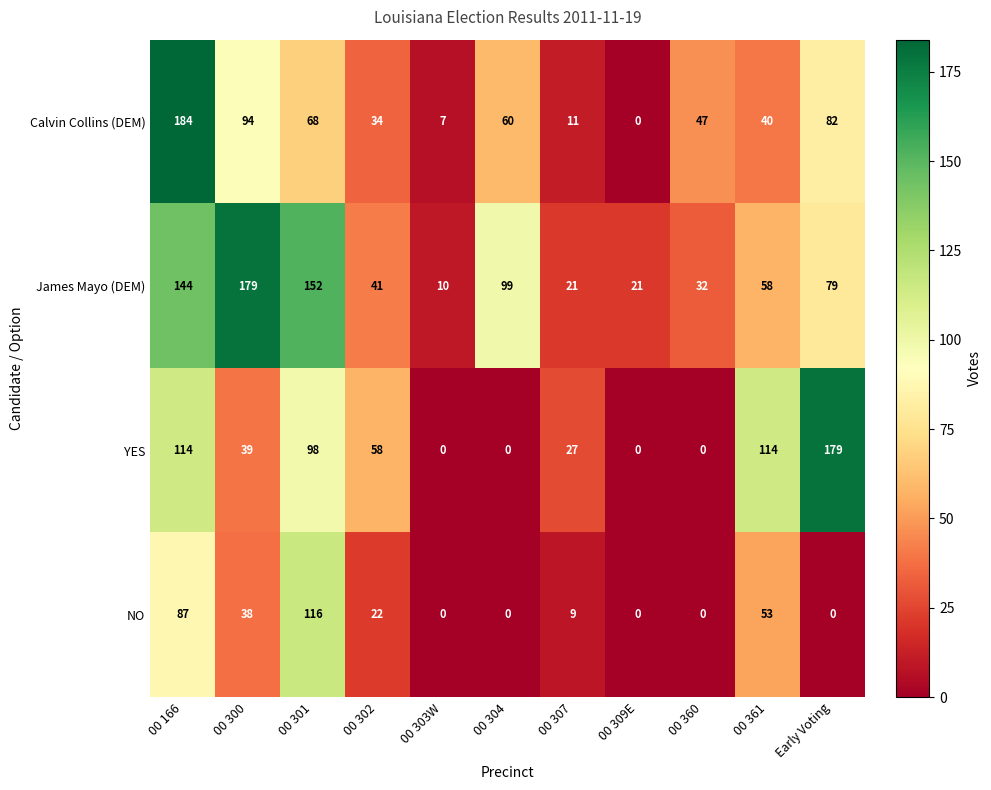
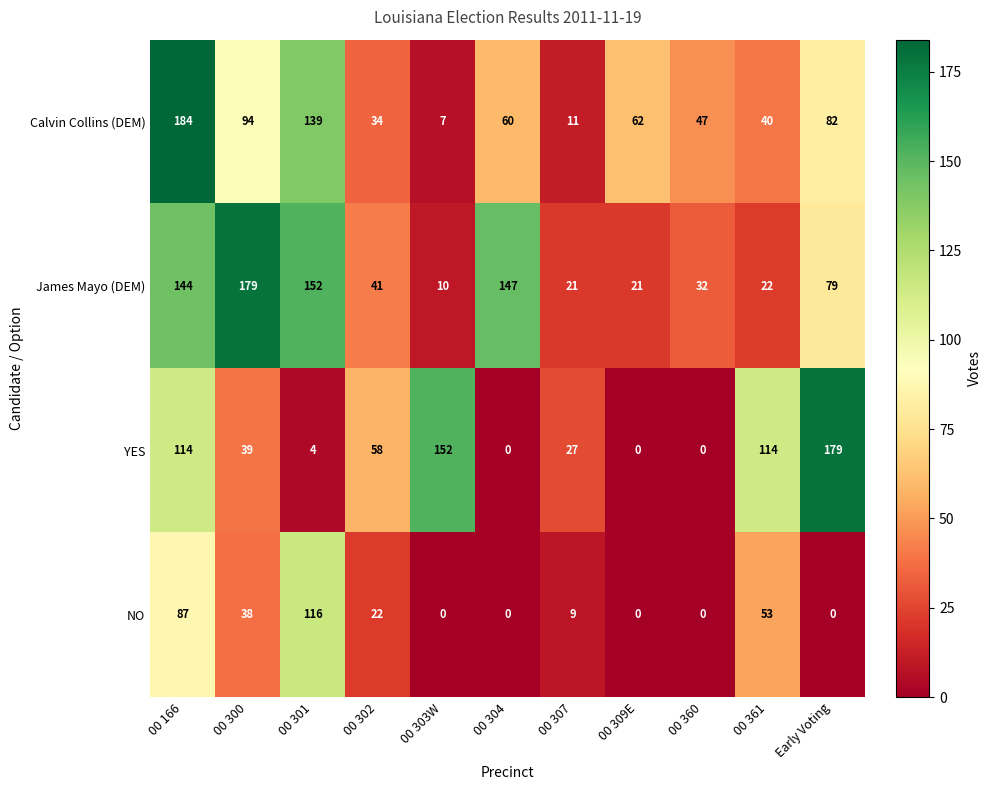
Calvin Collins (DEM), 00 301: 68 -> 139
Calvin Collins (DEM), 00 309E: 0 -> 62
James Mayo (DEM), 00 304: 99 -> 147
James Mayo (DEM), 00 361: 58 -> 22
YES, 00 301: 98 -> 4
YES, 00 303W: 0 -> 152
